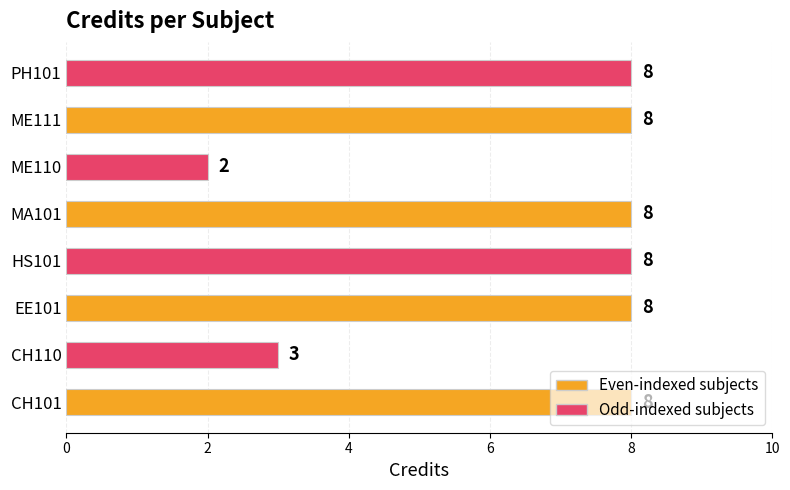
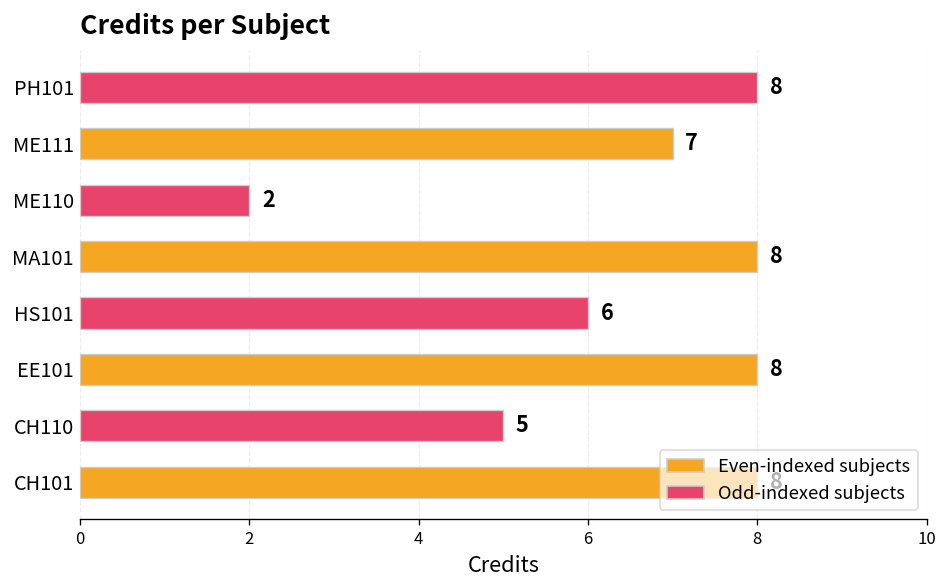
ME111: 8 -> 7
HS101: 8 -> 6
CH110: 3 -> 5
